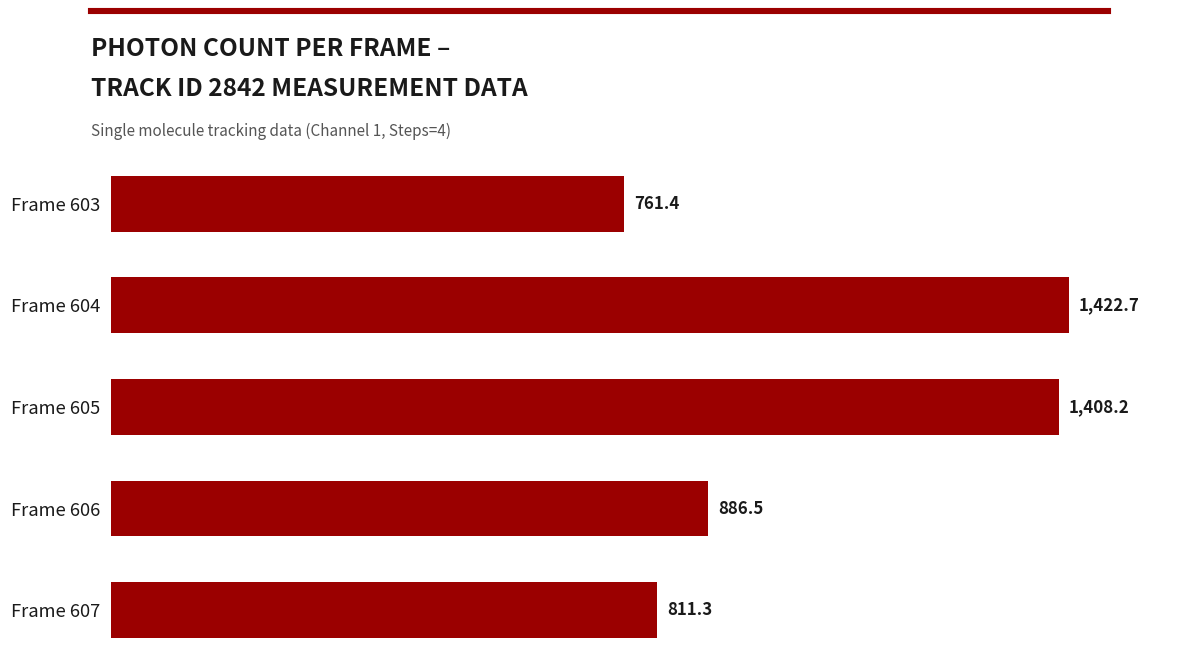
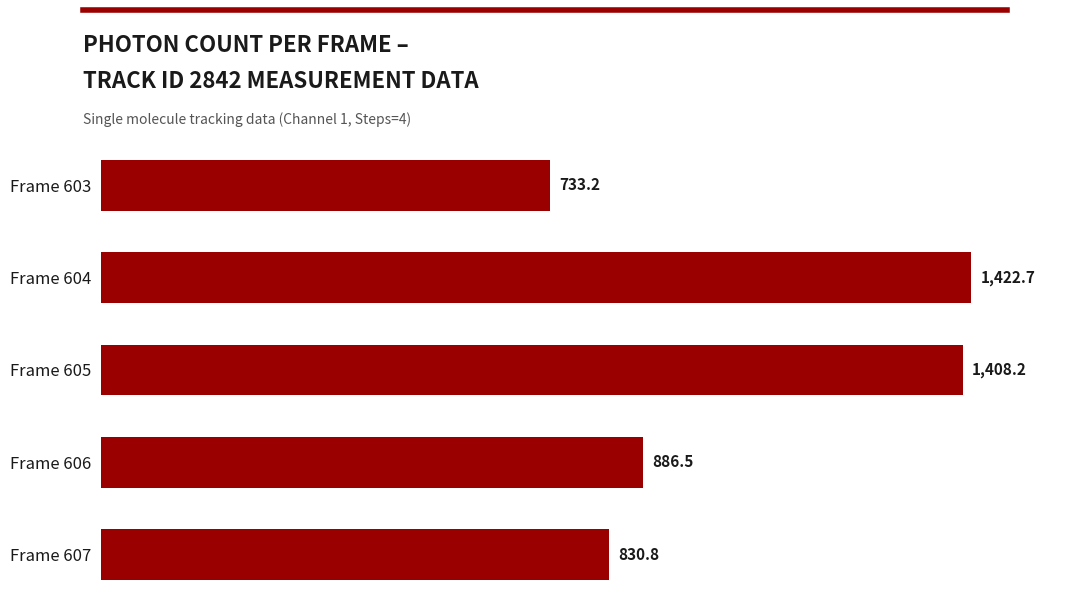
Frame 603: 761.4 -> 733.2
Frame 607: 811.3 -> 830.8
